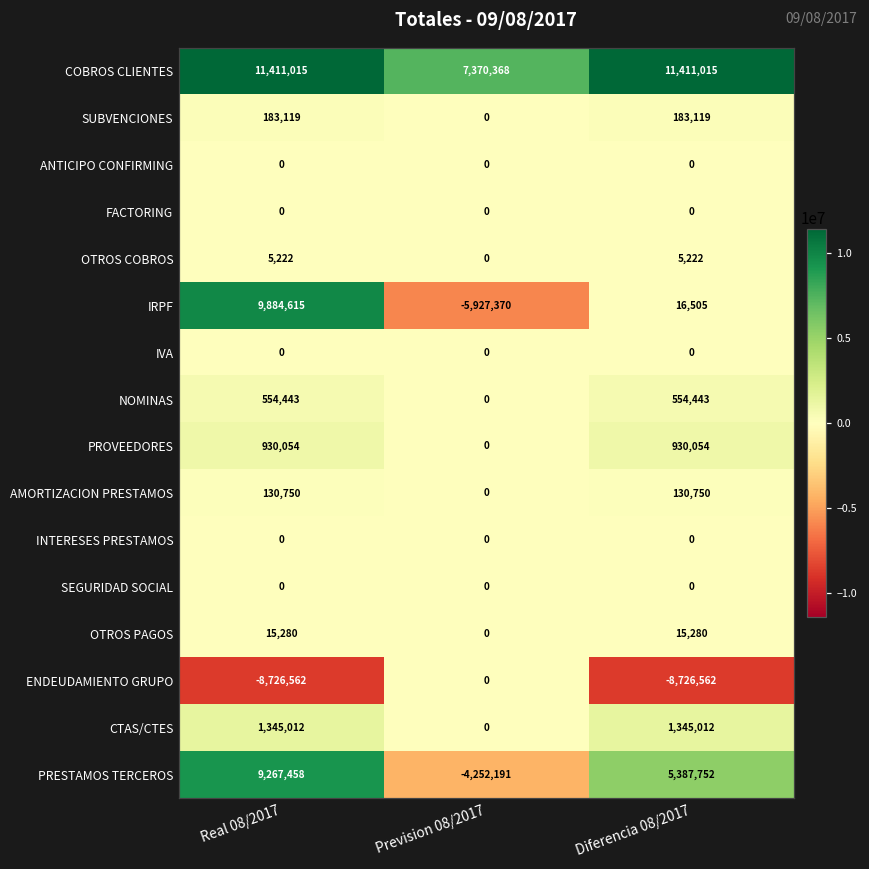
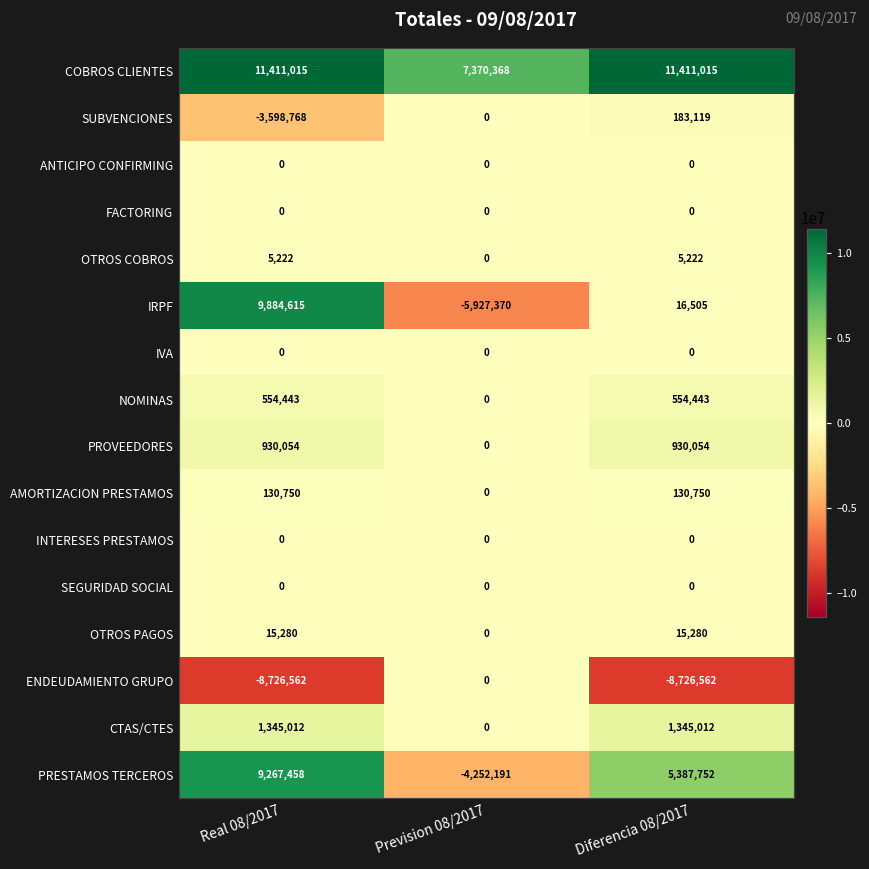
SUBVENCIONES, Real 08/2017: 183,119 -> -3,598,768
